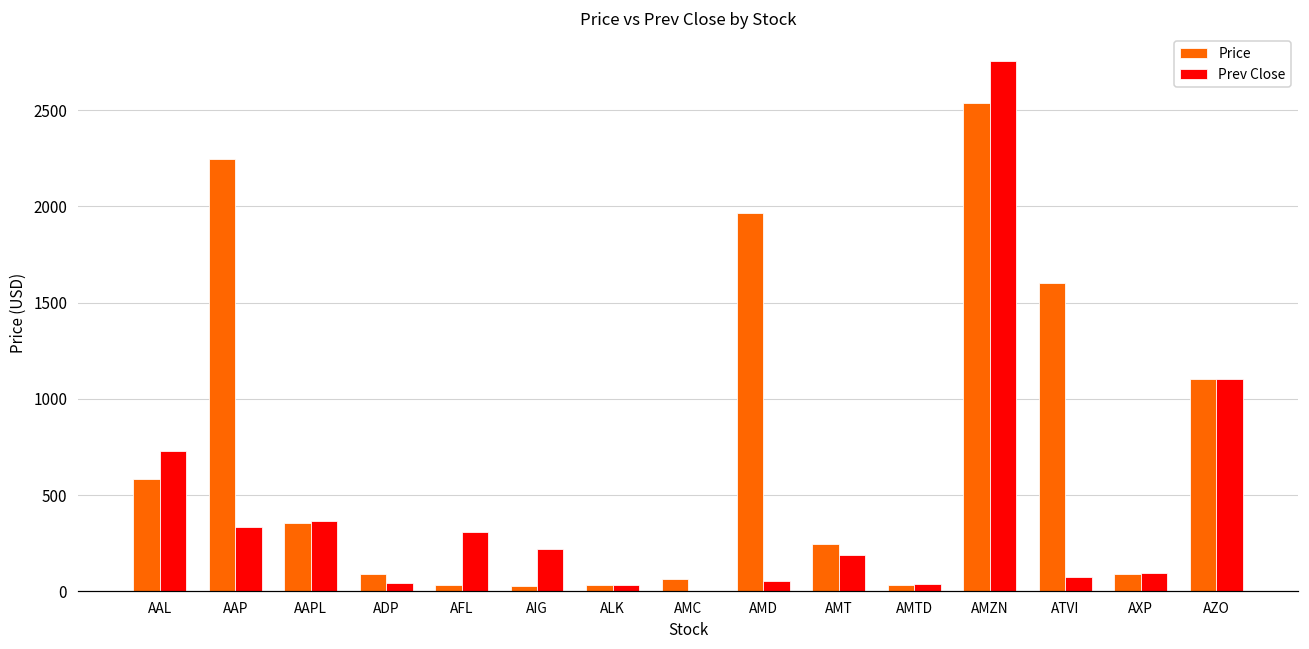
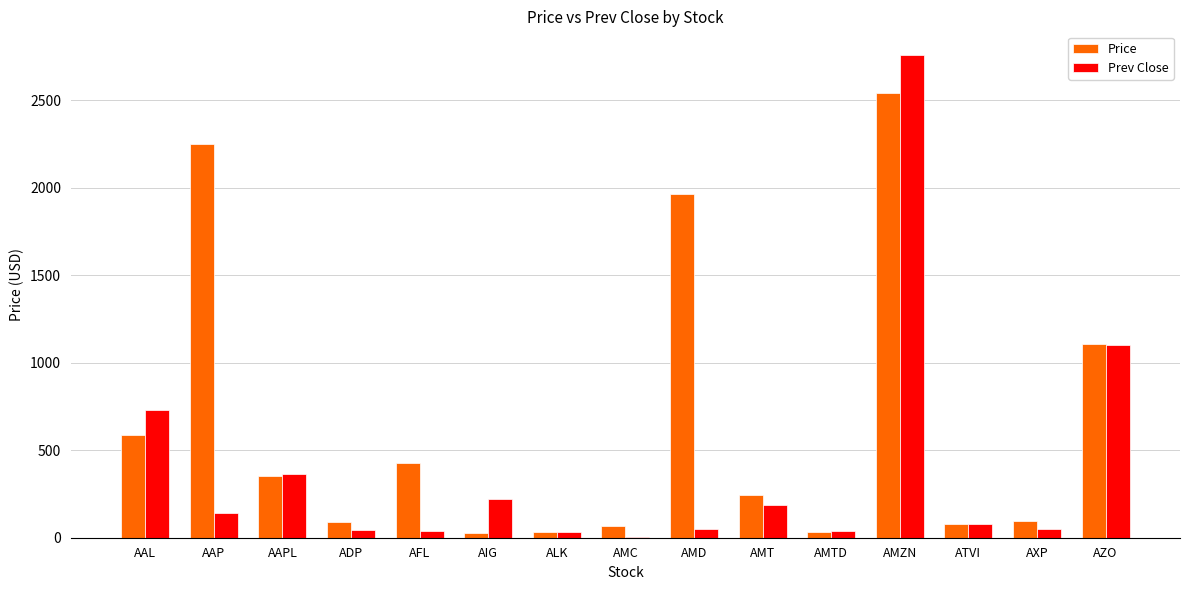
Prev Close, AAP: 330 -> 140
Price, AFL: 30 -> 430
Prev Close, AFL: 310 -> 40
Price, ATVI: 1600 -> 80
Prev Close, AXP: 100 -> 50
